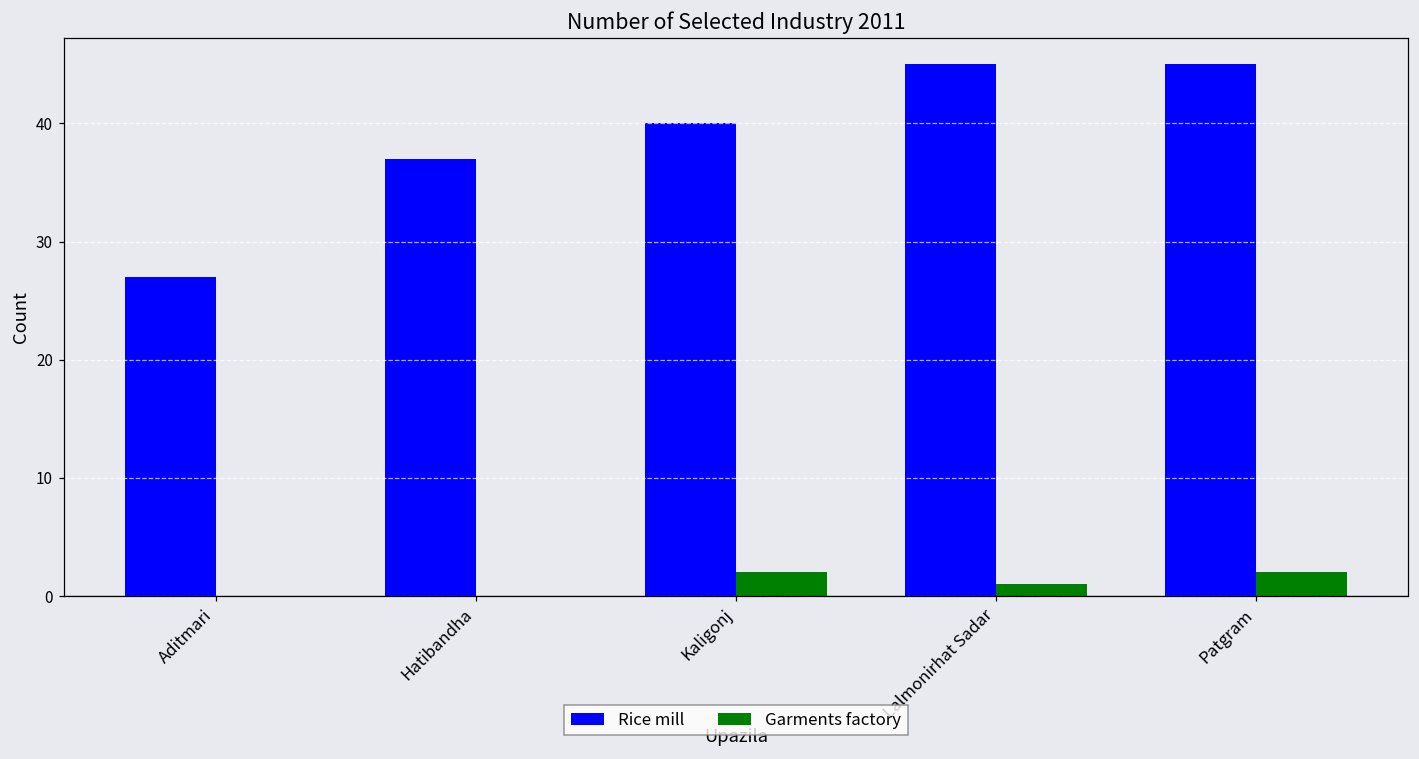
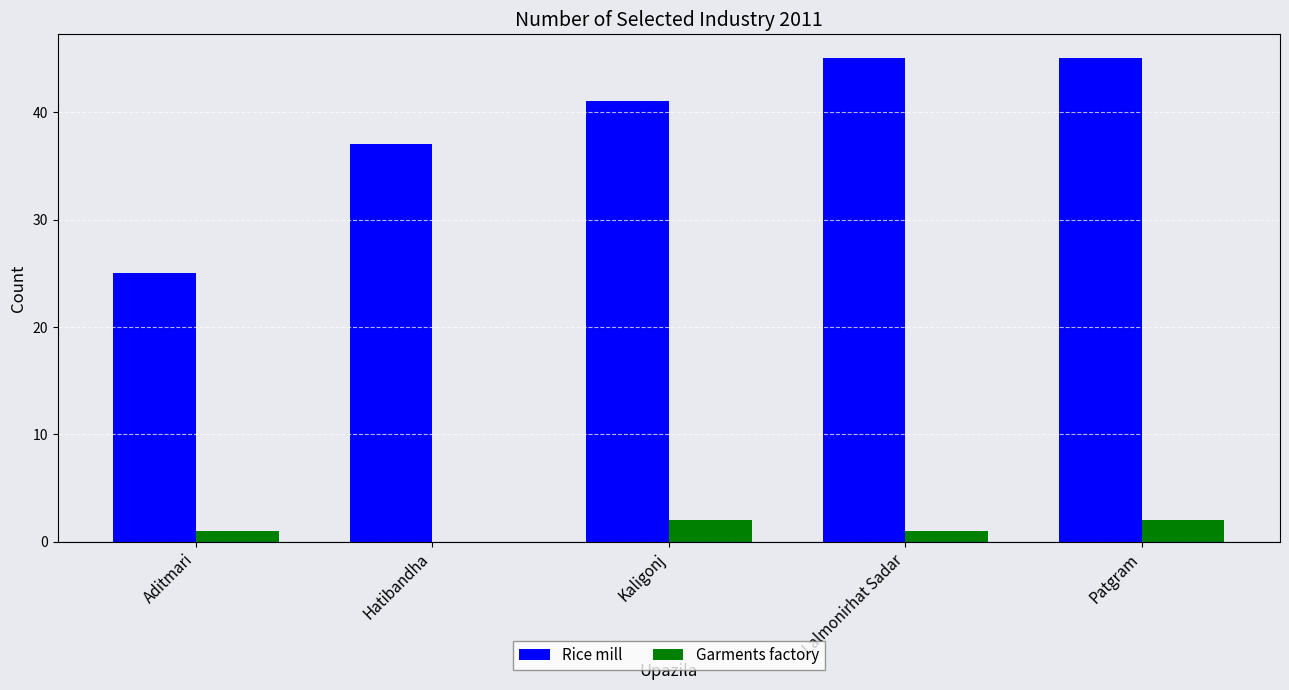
Rice mill, Aditmari: 27 -> 25
Garments factory, Aditmari: 0 -> 1
Rice mill, Kaligonj: 40 -> 41
